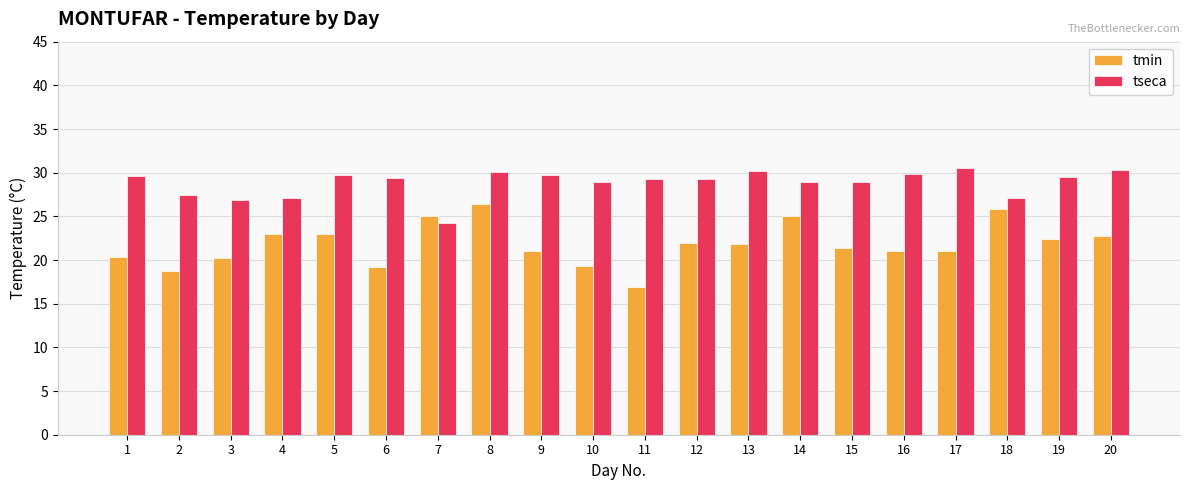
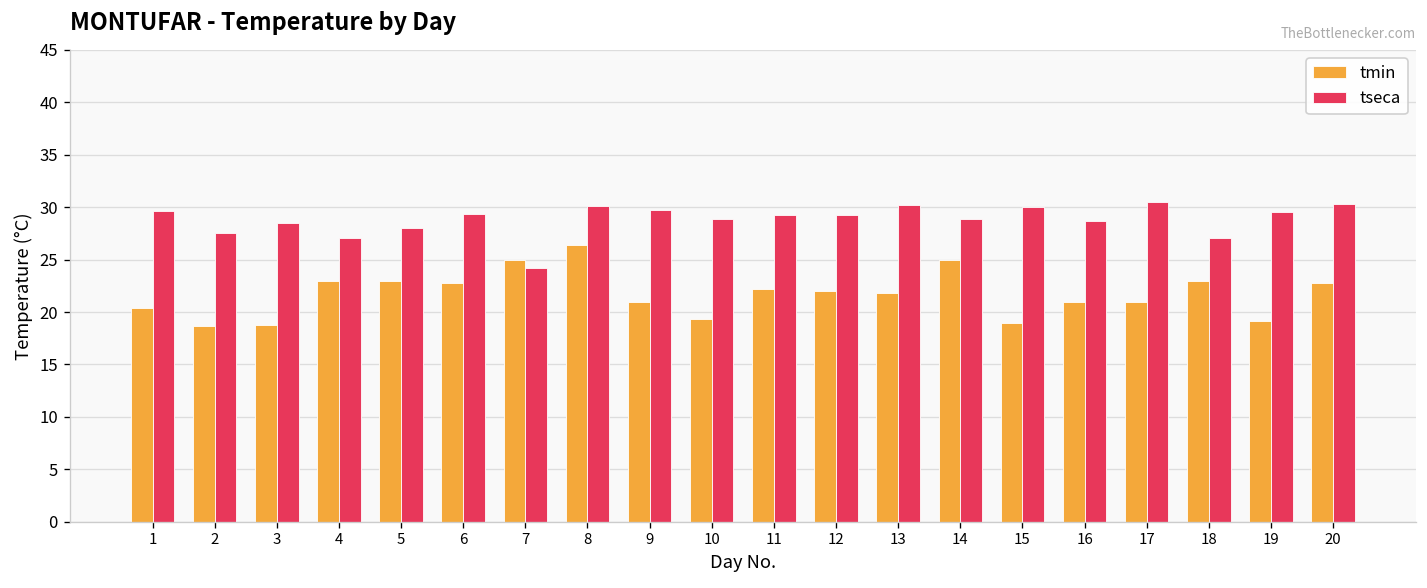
tmin, 3: 20 -> 19
tseca, 3: 27 -> 29
tseca, 5: 30 -> 28
tmin, 6: 19 -> 23
tmin, 11: 17 -> 22
tmin, 15: 21 -> 19
tseca, 15: 29 -> 30
tseca, 16: 30 -> 29
tmin, 18: 26 -> 23
tmin, 19: 22 -> 19
